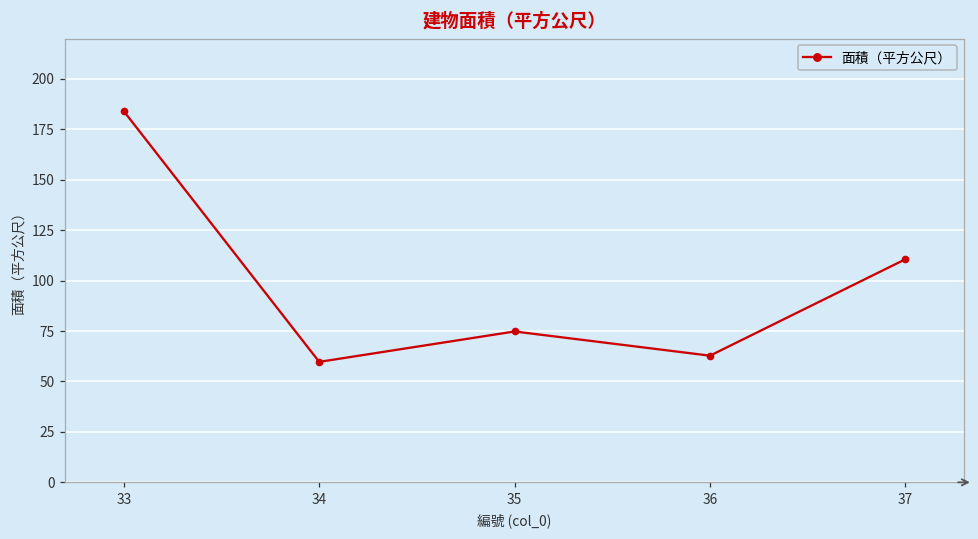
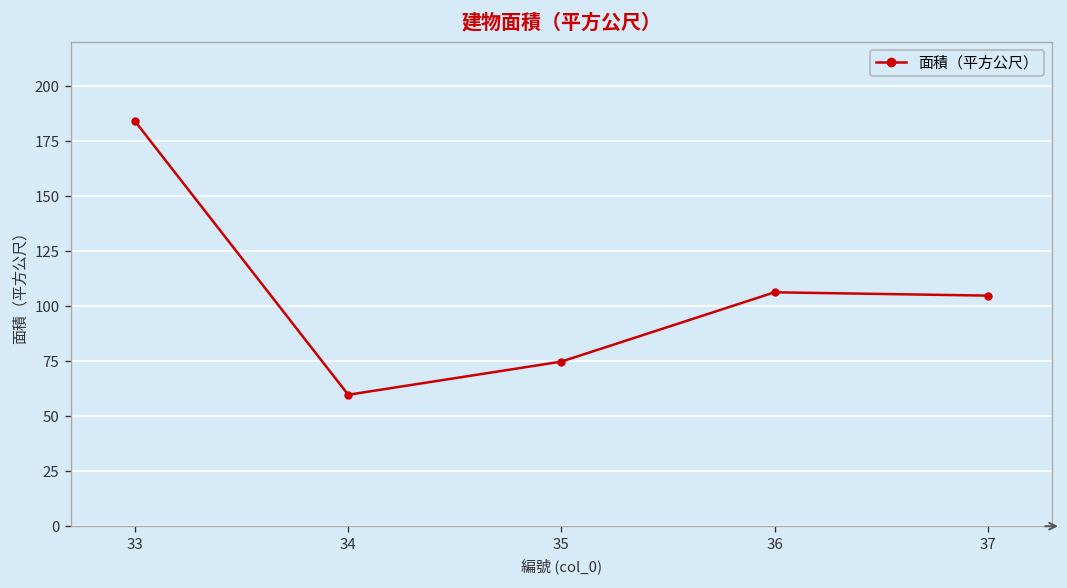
36: 63 -> 106
37: 111 -> 105
